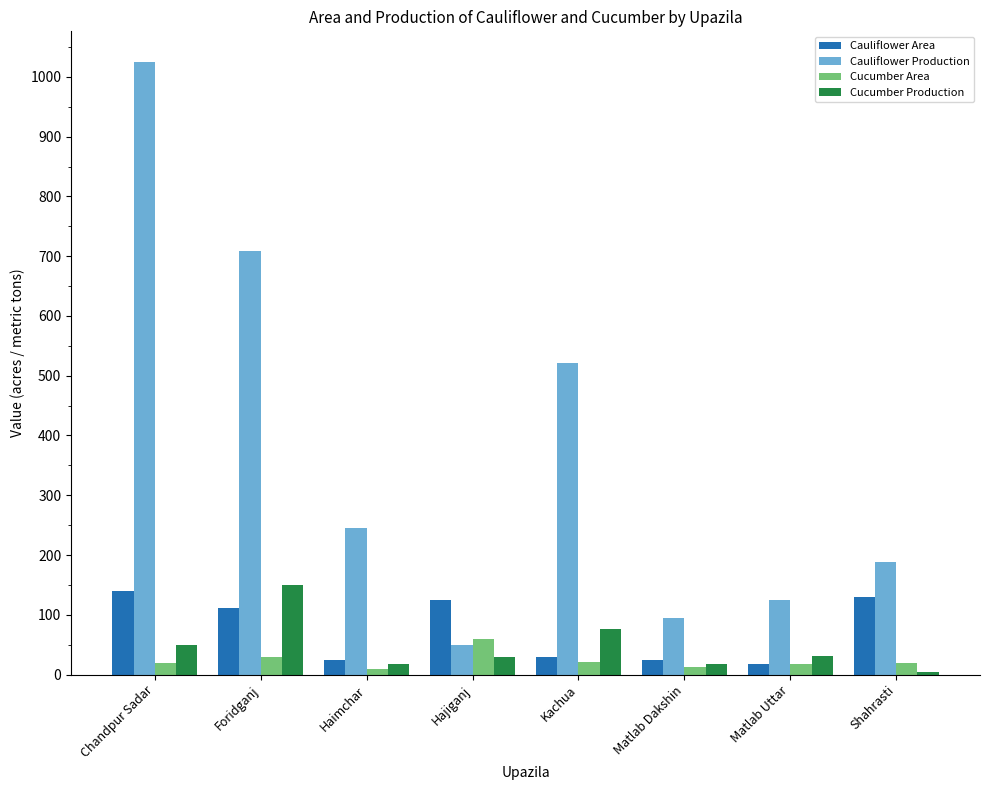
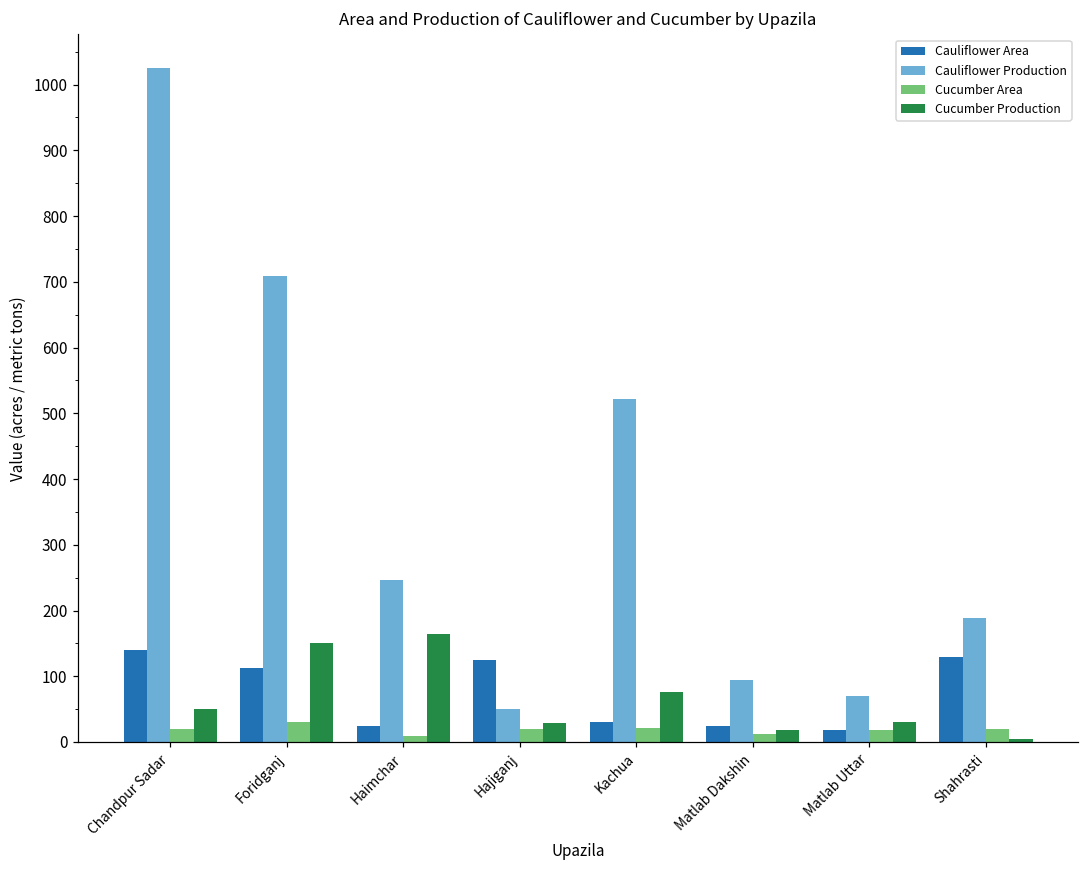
Cucumber Production, Haimchar: 20 -> 160
Cucumber Area, Hajiganj: 60 -> 20
Cauliflower Production, Matlab Uttar: 130 -> 70
